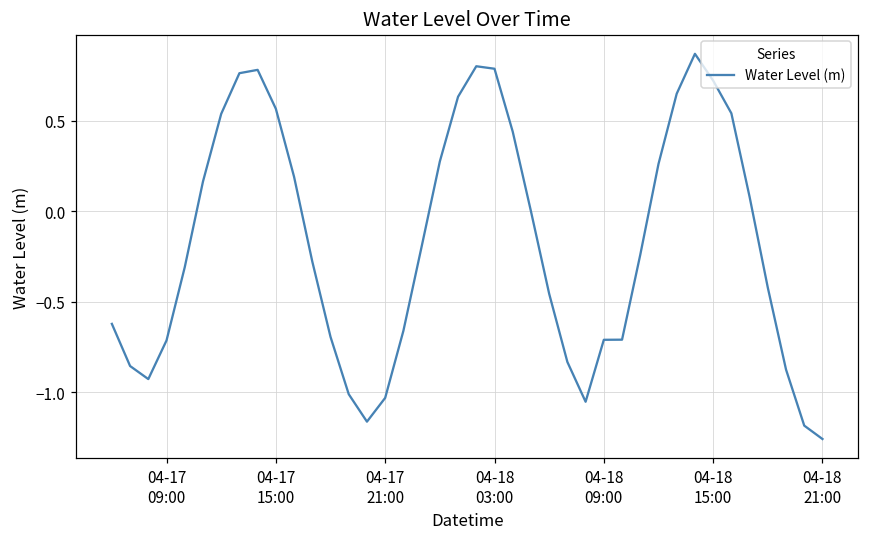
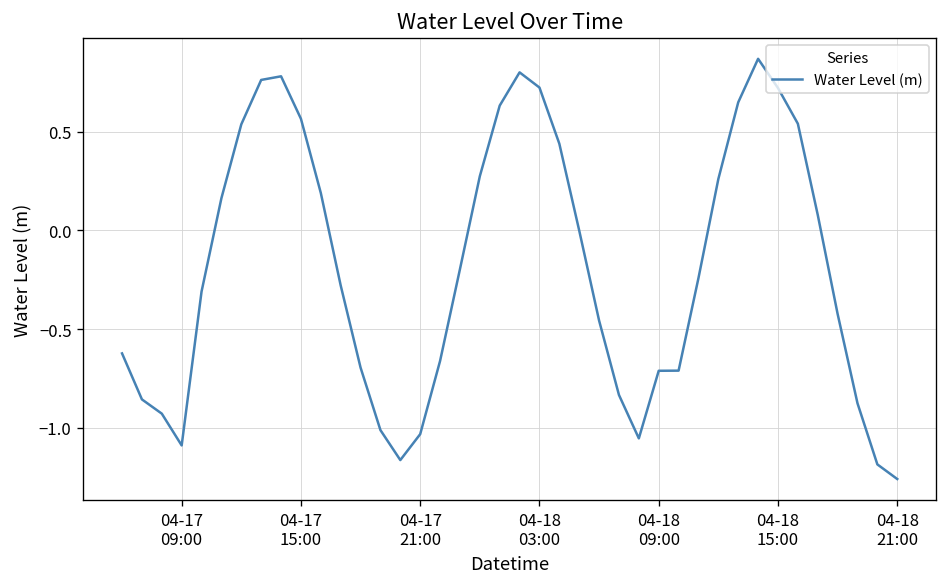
04-17 09:00: -0.71 -> -1.09
04-18 03:00: 0.79 -> 0.72
